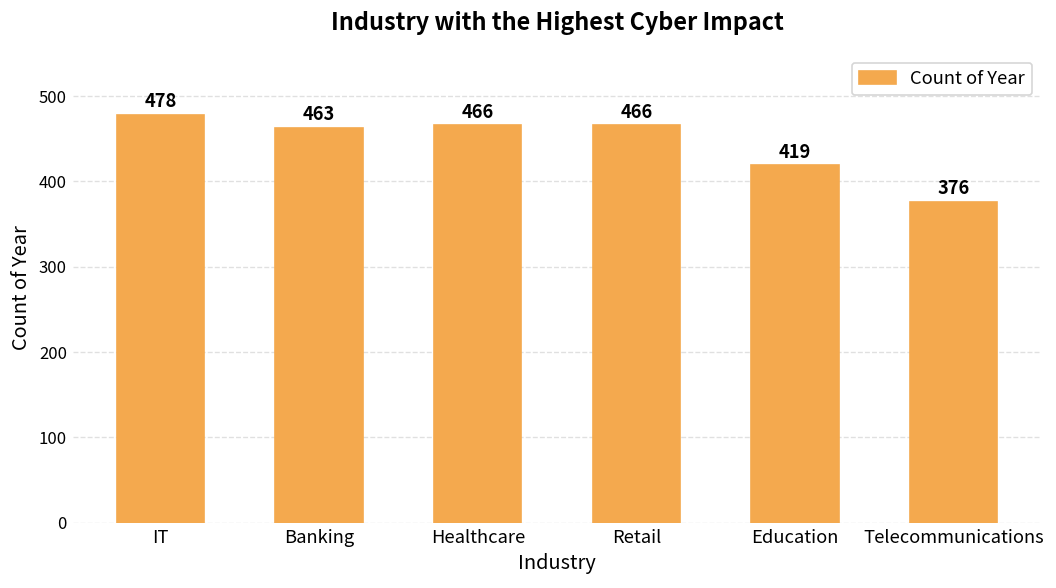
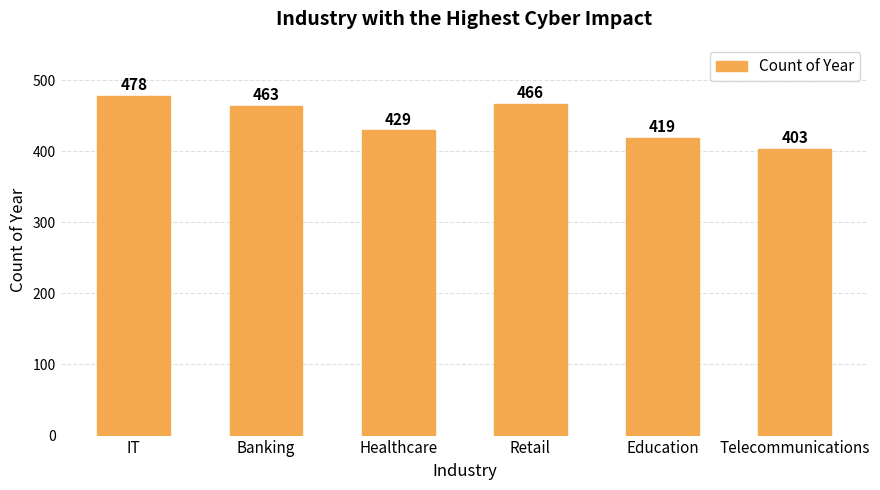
Healthcare: 466 -> 429
Telecommunications: 376 -> 403
